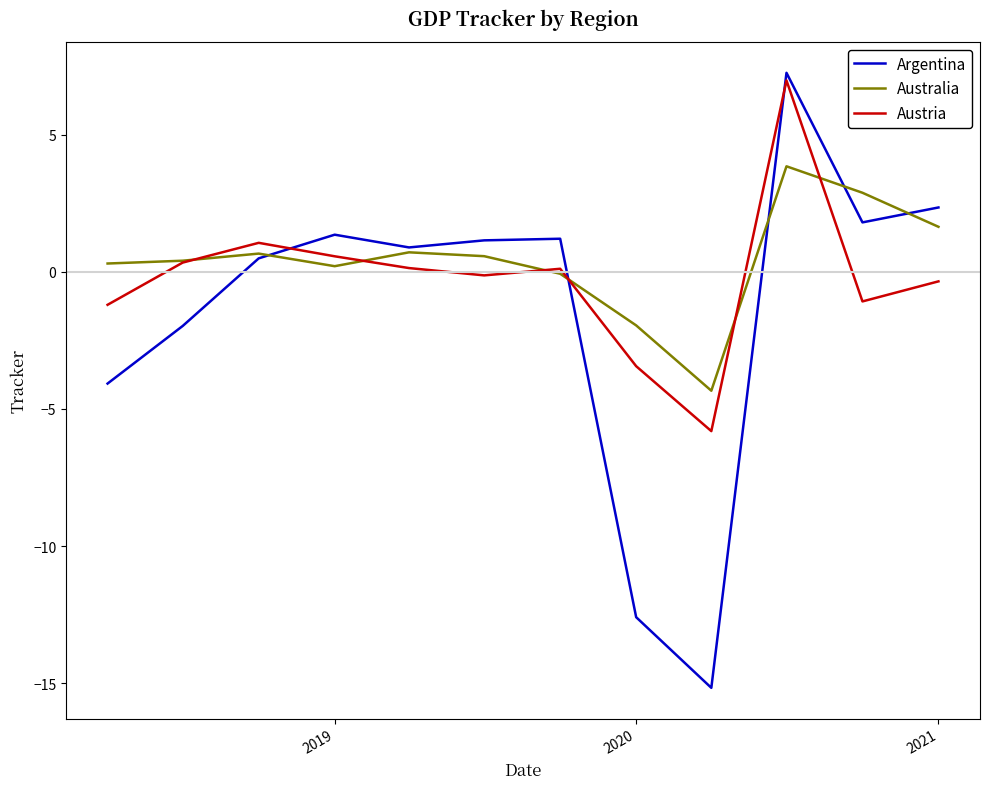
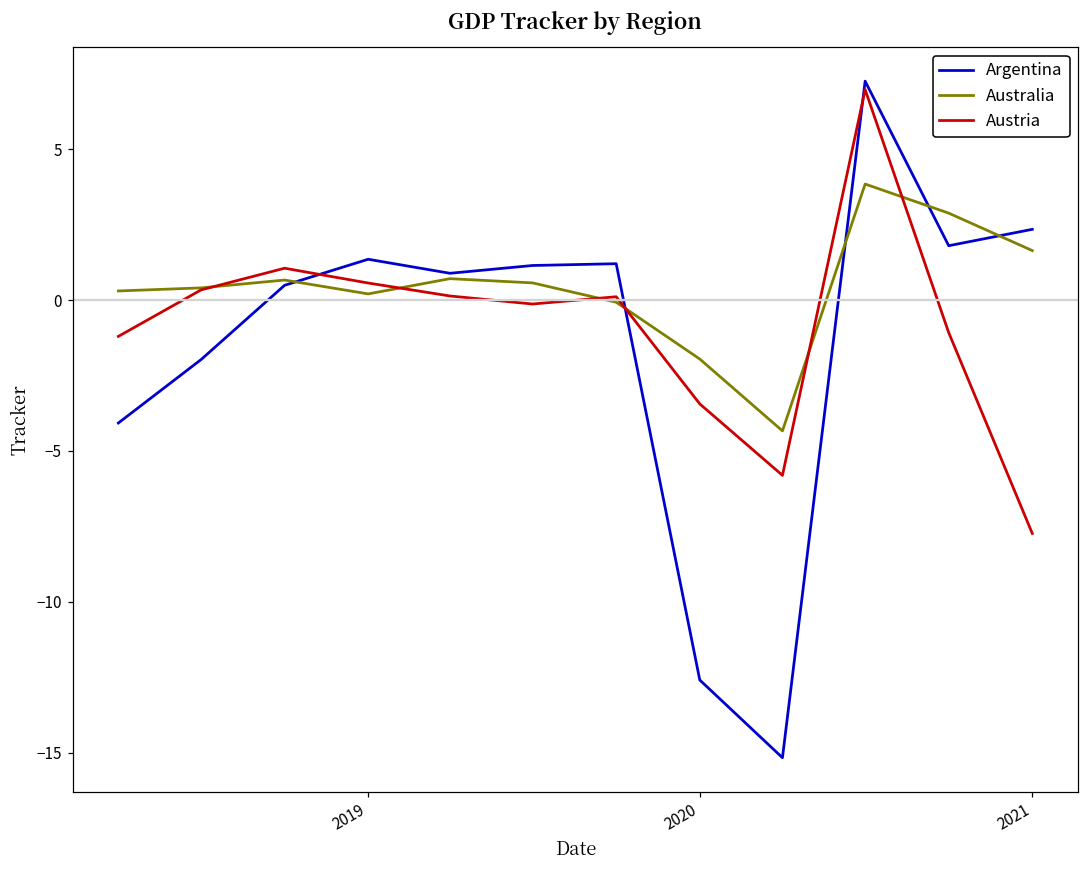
Austria, 2021: -0.3 -> -7.7
